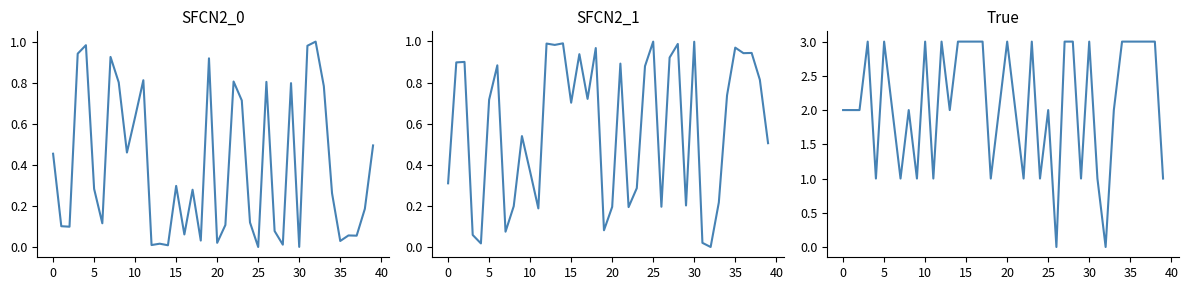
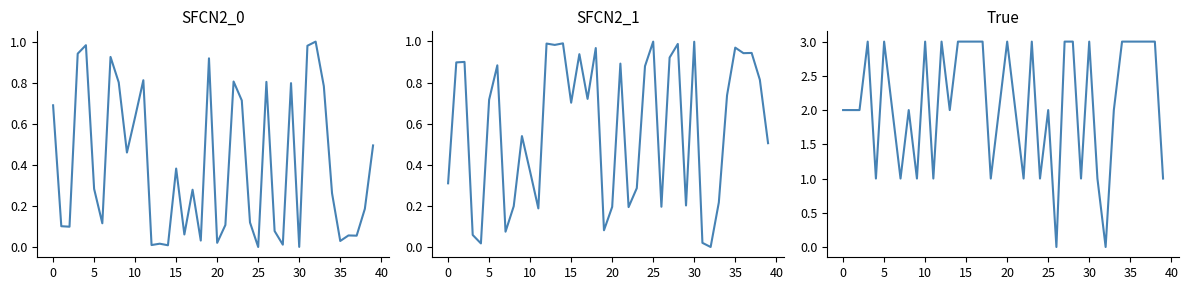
SFCN2_0, 0: 0.45 -> 0.69
SFCN2_0, 15: 0.30 -> 0.38
